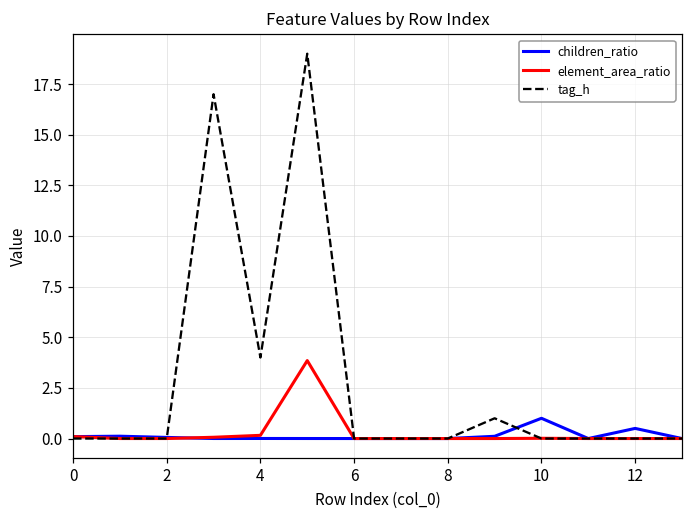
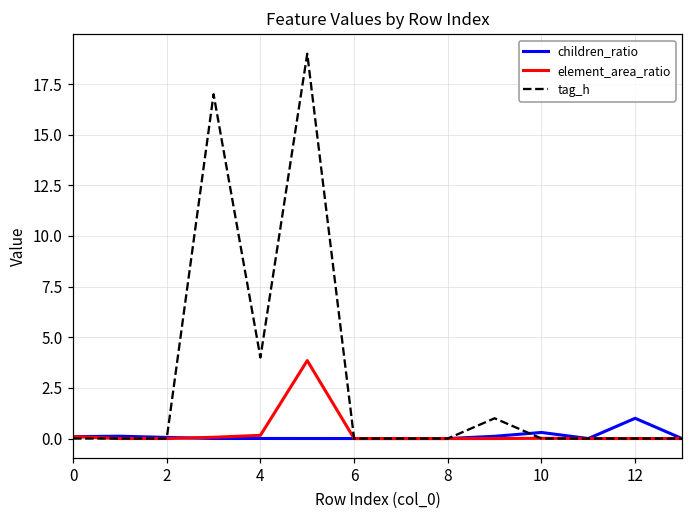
children_ratio, 10: 1.0 -> 0.3
children_ratio, 12: 0.5 -> 1.0
